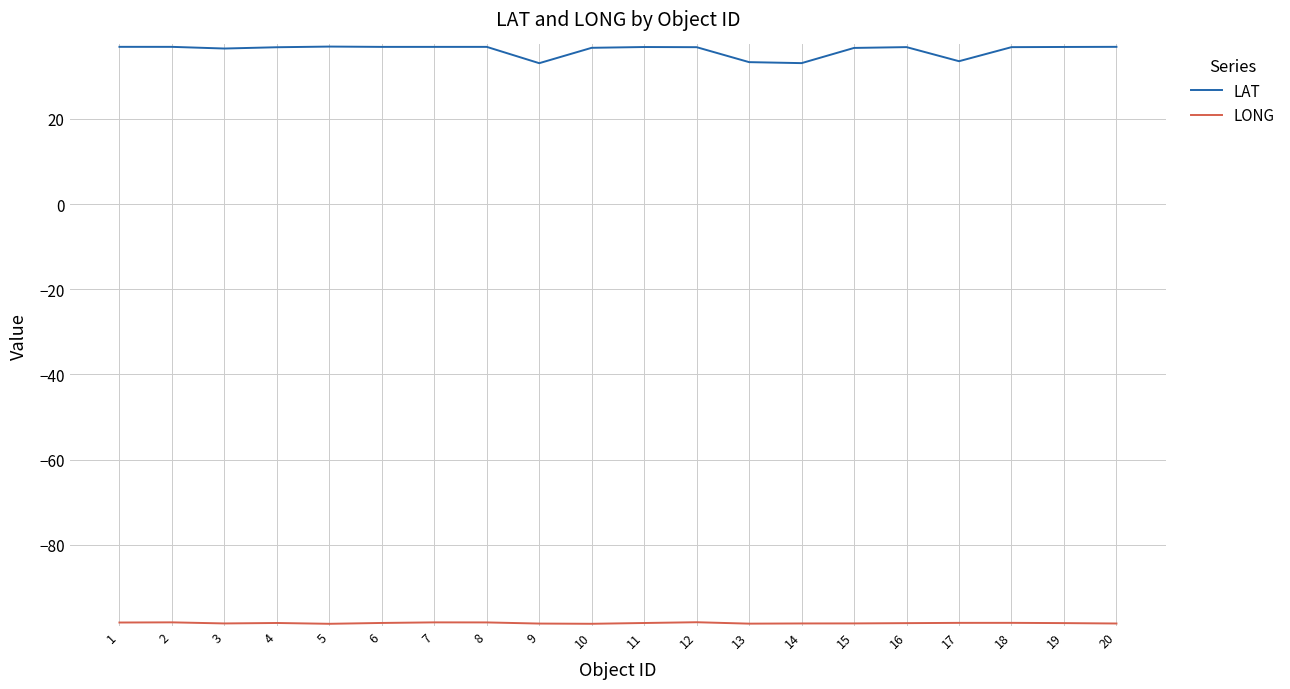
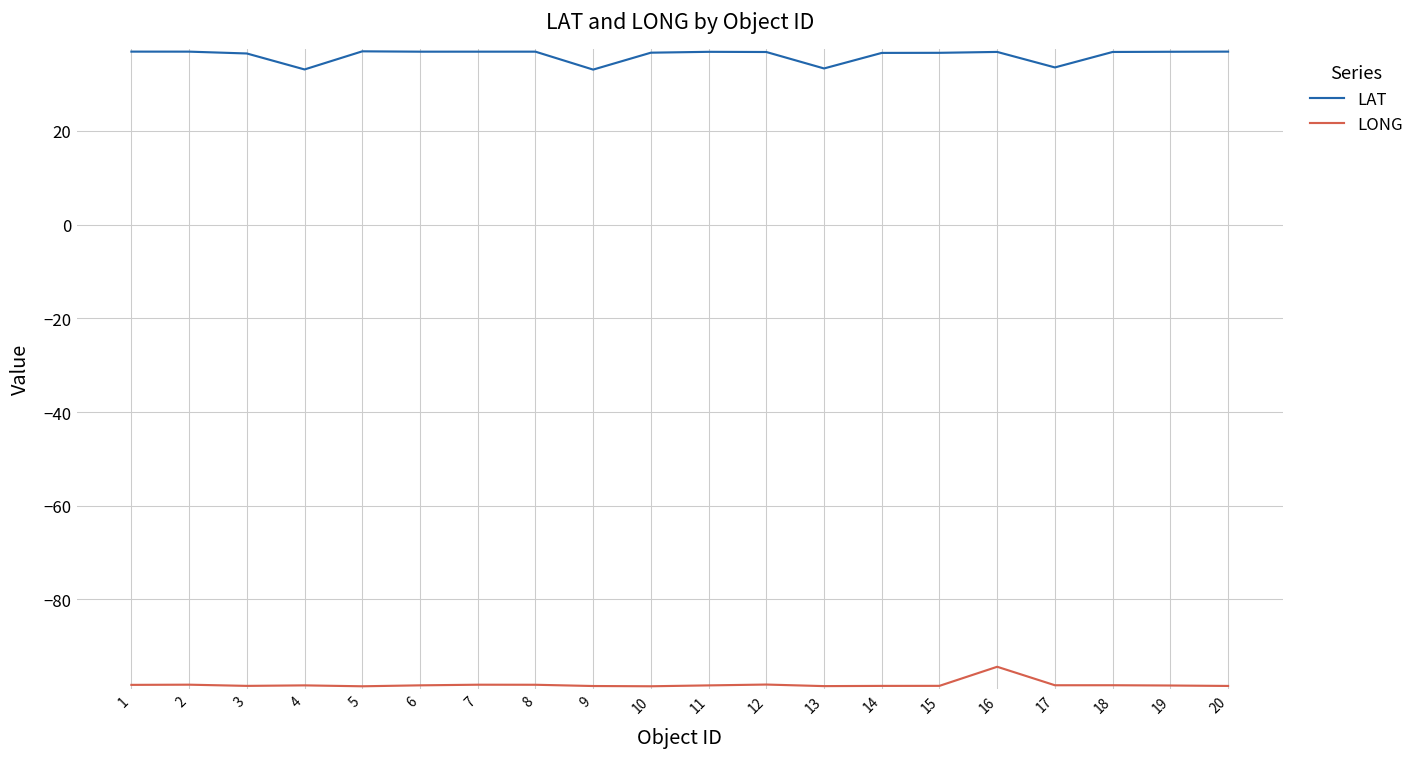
LAT, 4: 37 -> 33
LAT, 14: 33 -> 37
LONG, 16: -98 -> -94
